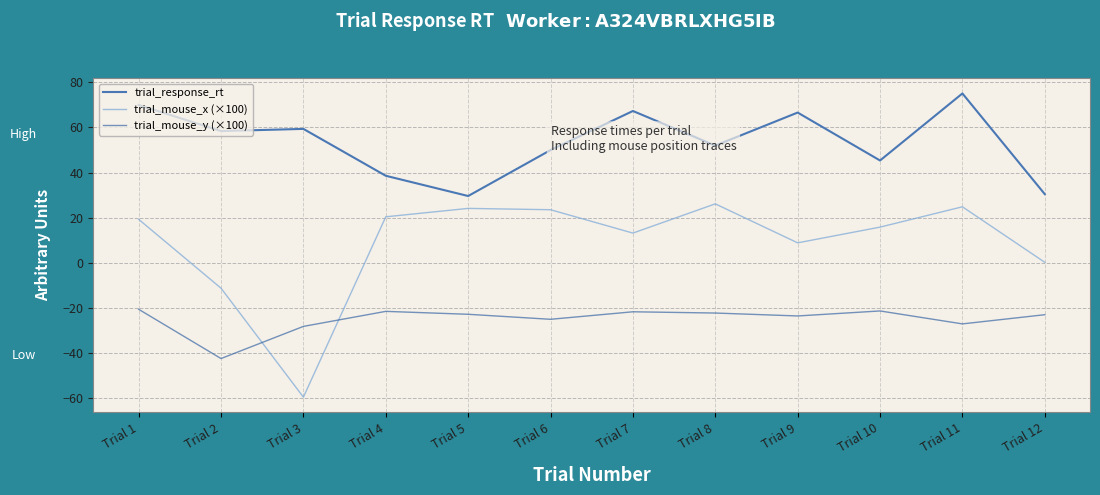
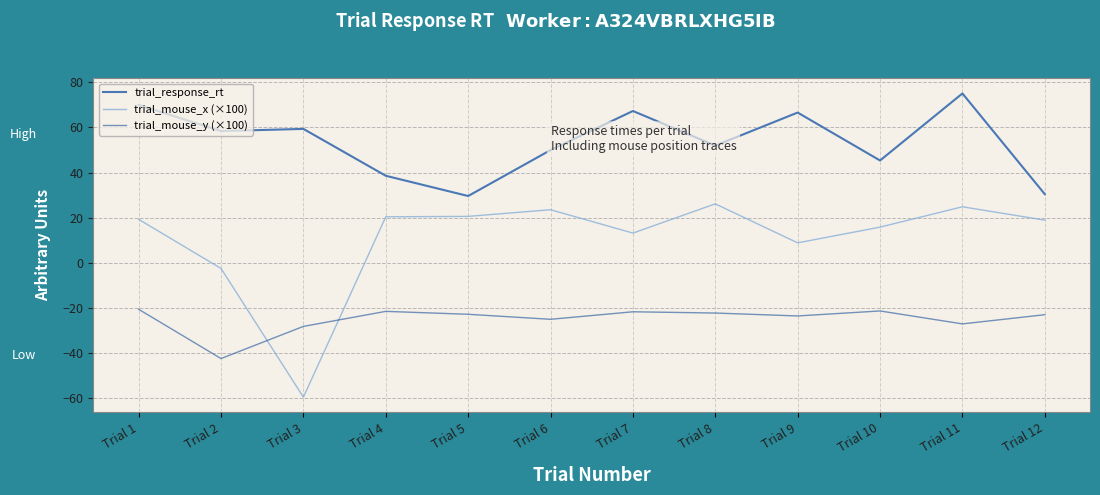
trial_mouse_x (×100), Trial 2: -11 -> -3
trial_mouse_x (×100), Trial 5: 24 -> 21
trial_mouse_x (×100), Trial 12: 0 -> 19
